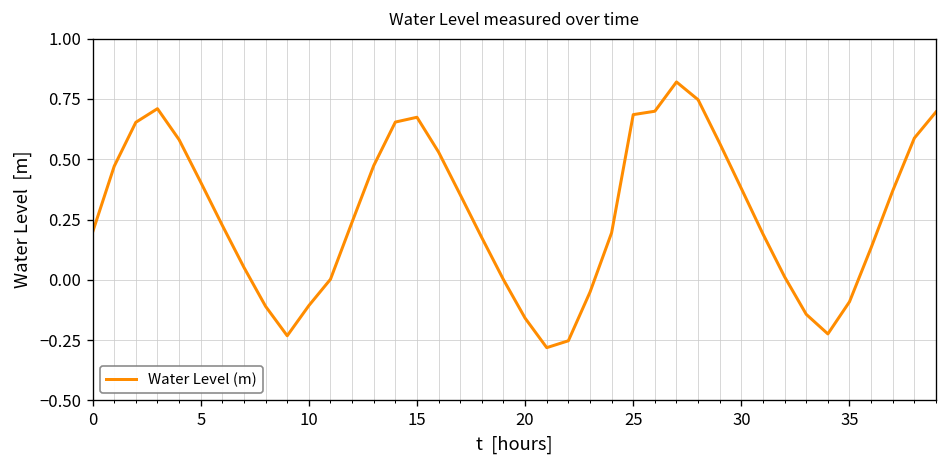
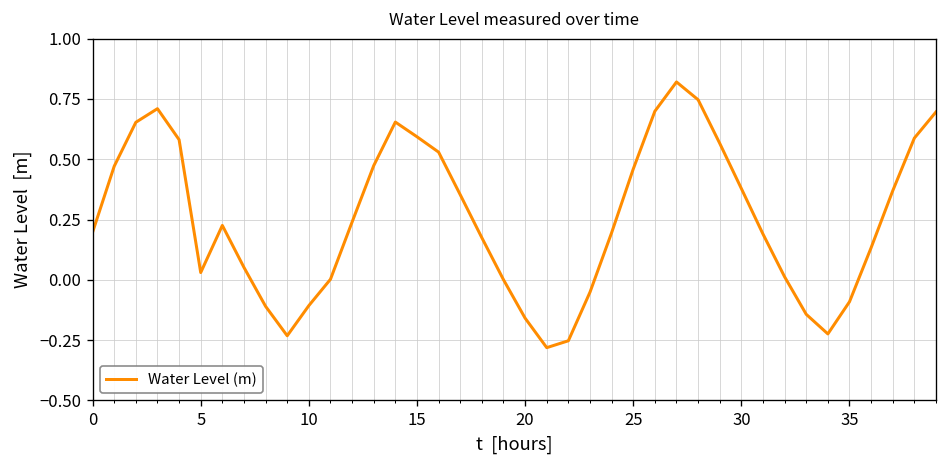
5: 0.40 -> 0.03
15: 0.67 -> 0.59
25: 0.68 -> 0.46
